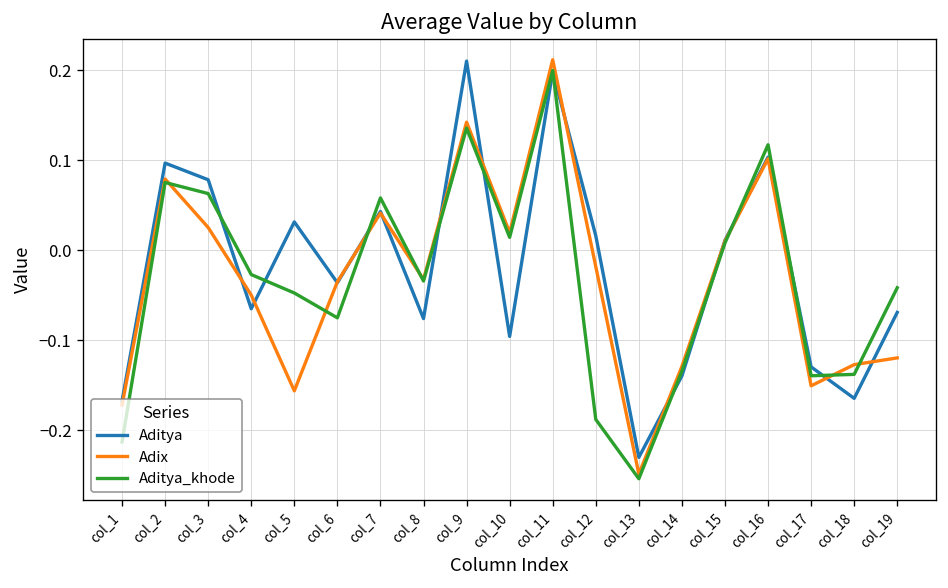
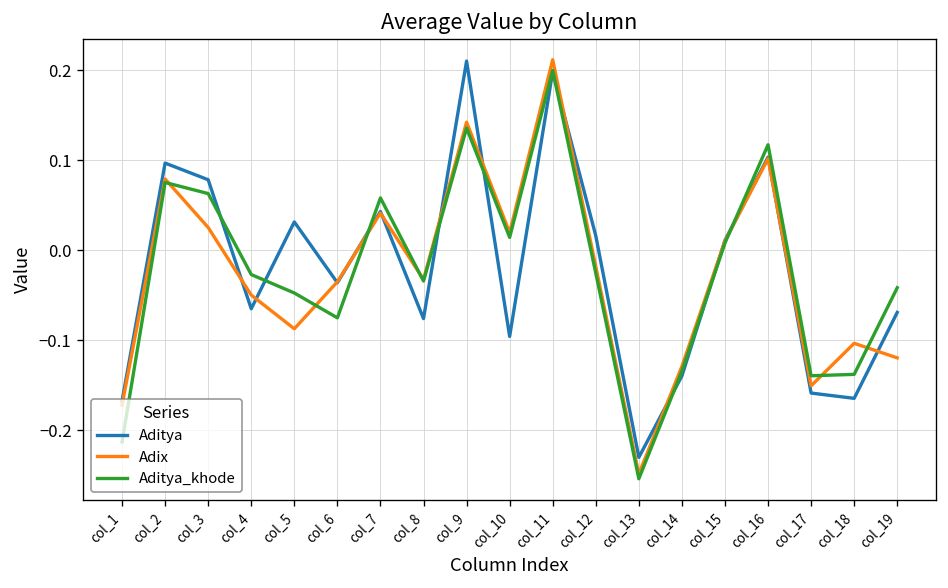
Adix, col_5: -0.16 -> -0.09
Aditya_khode, col_12: -0.19 -> -0.03
Aditya, col_17: -0.13 -> -0.16
Adix, col_18: -0.13 -> -0.10
